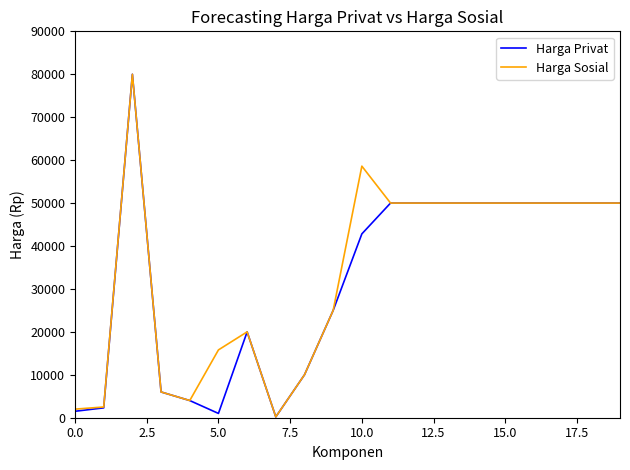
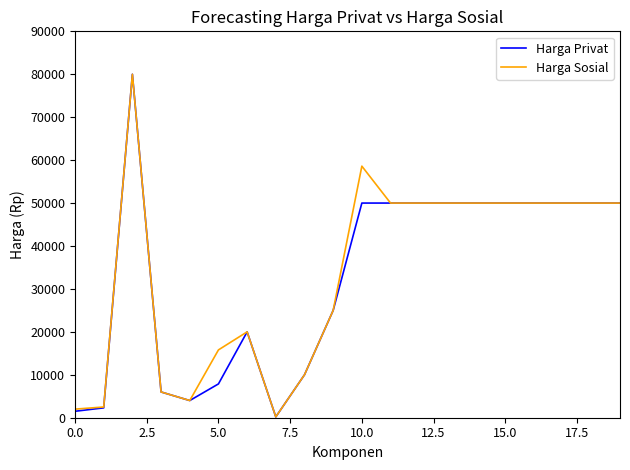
Harga Privat, 5.0: 1000 -> 8000
Harga Privat, 10.0: 43000 -> 50000
